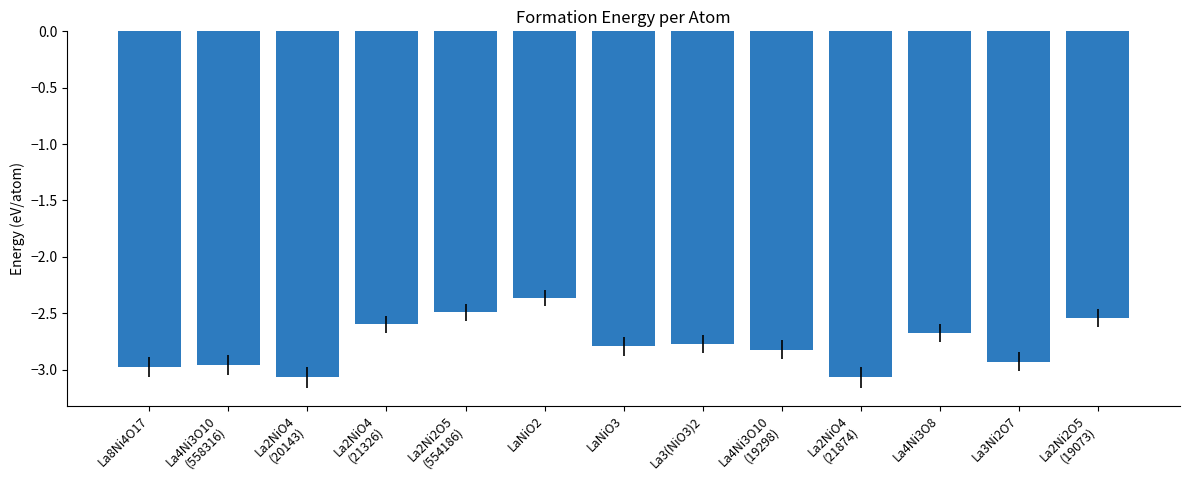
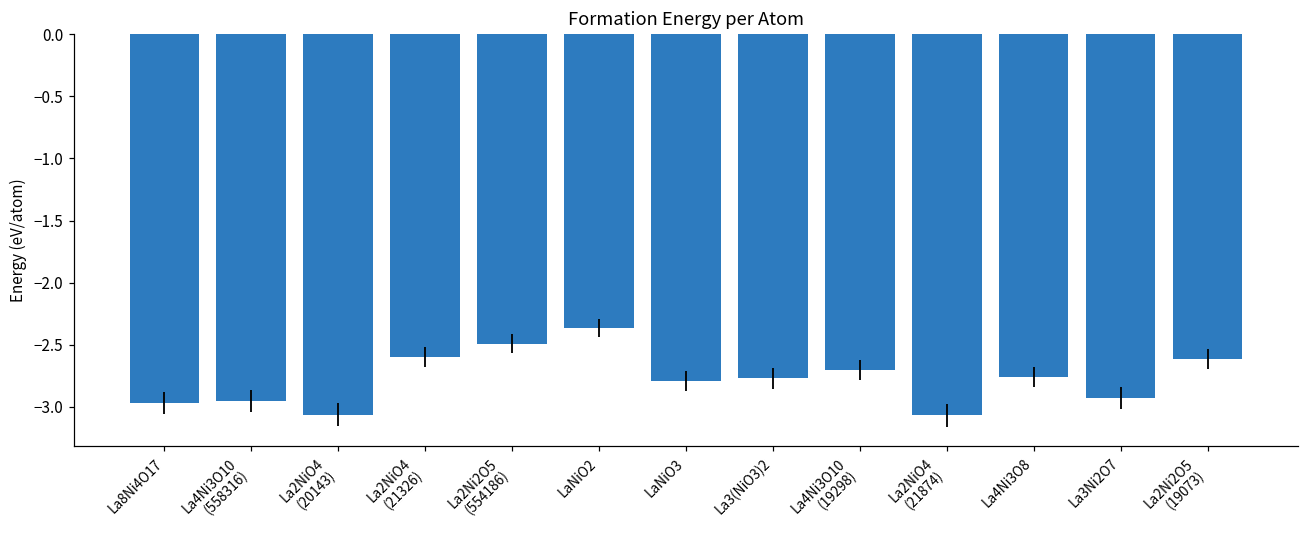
La4Ni3O10 (19298): -2.82 -> -2.70
La4Ni3O8: -2.68 -> -2.76
La2Ni2O5 (19073): -2.54 -> -2.62
